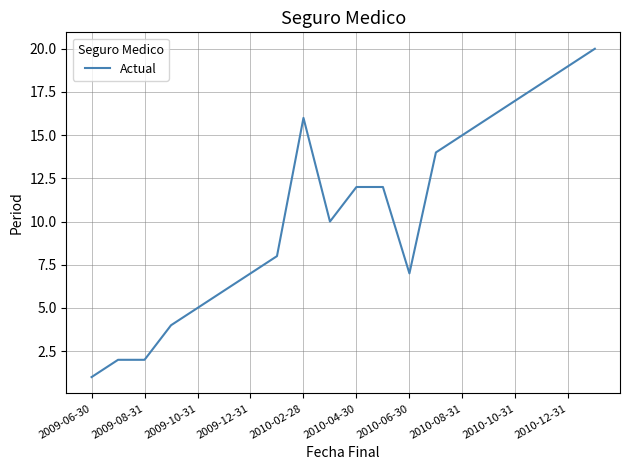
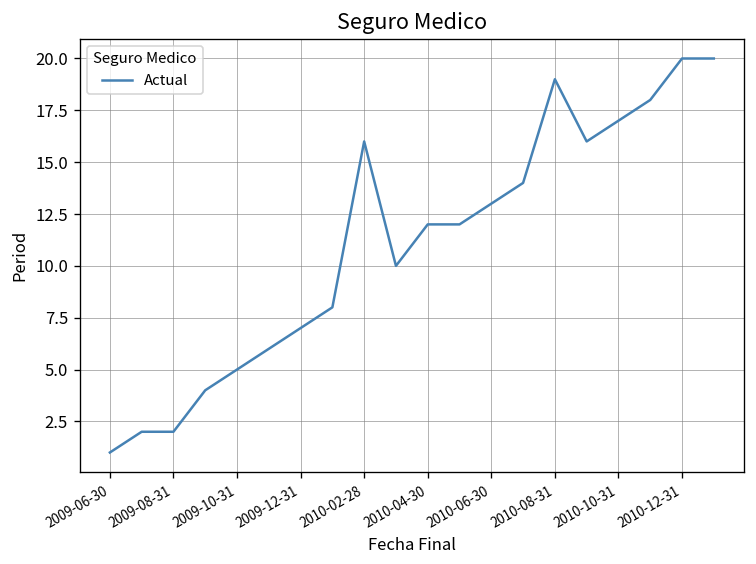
2010-06-30: 7 -> 13
2010-08-31: 15 -> 19
2010-12-31: 19 -> 20
